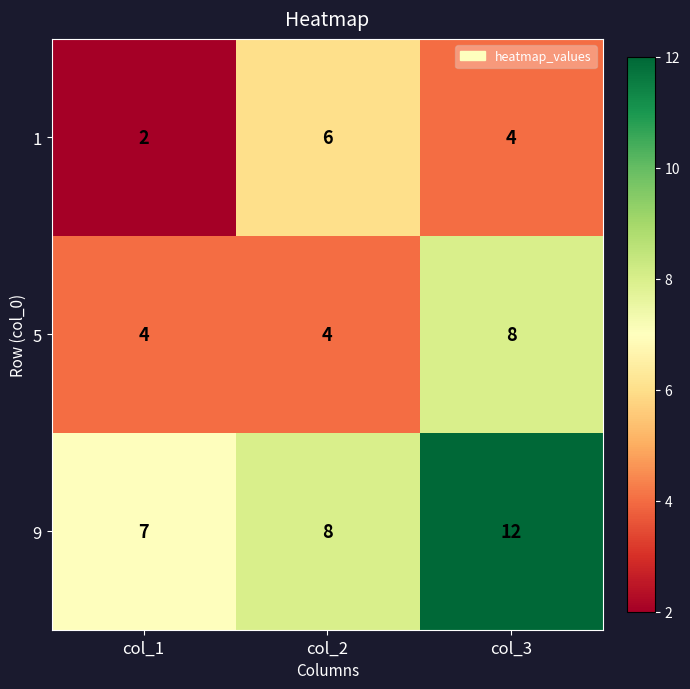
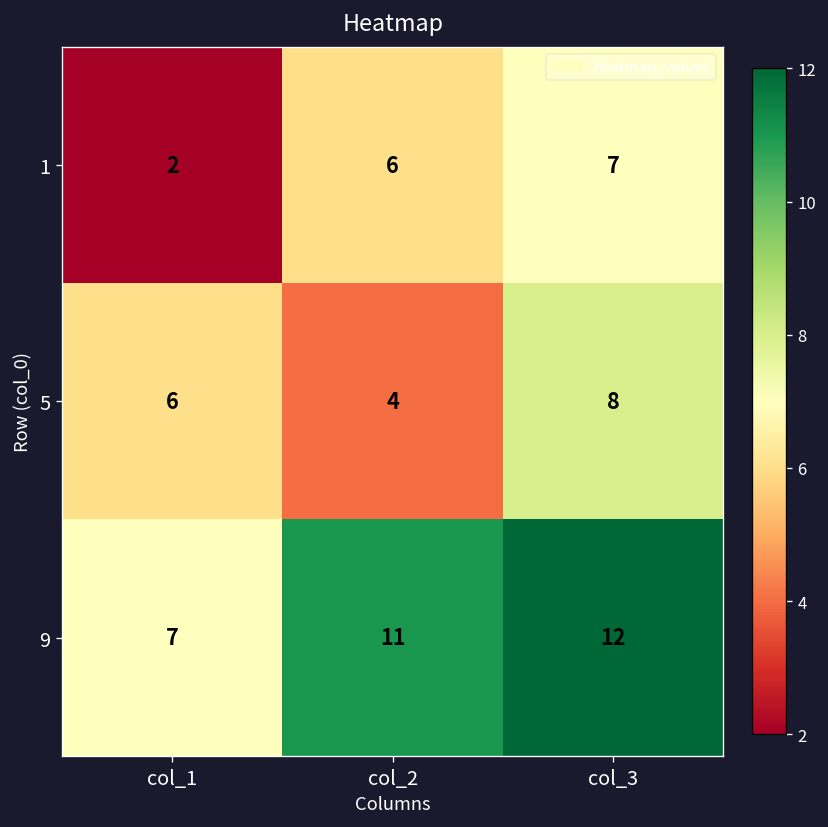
1, col_3: 4 -> 7
5, col_1: 4 -> 6
9, col_2: 8 -> 11
